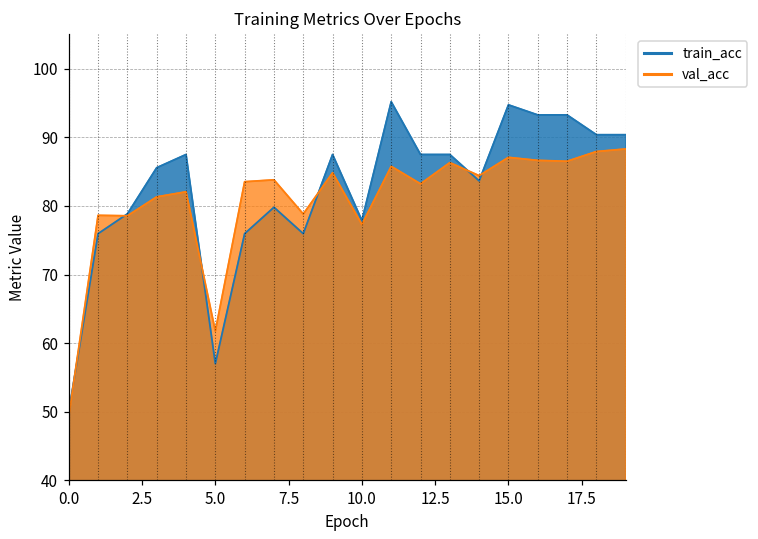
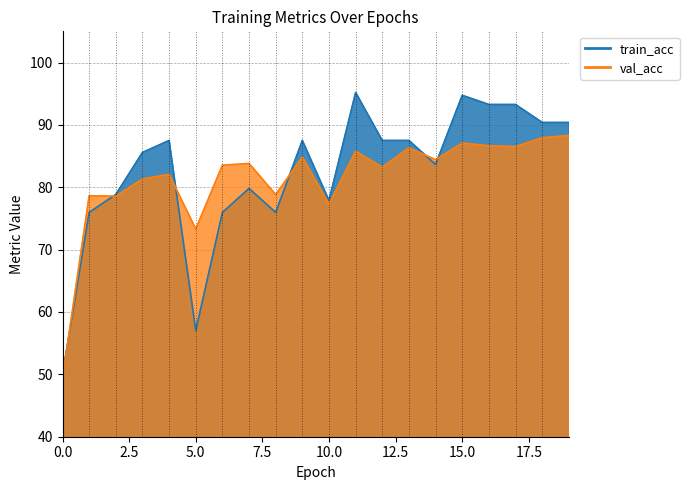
val_acc, 5.0: 62 -> 73
